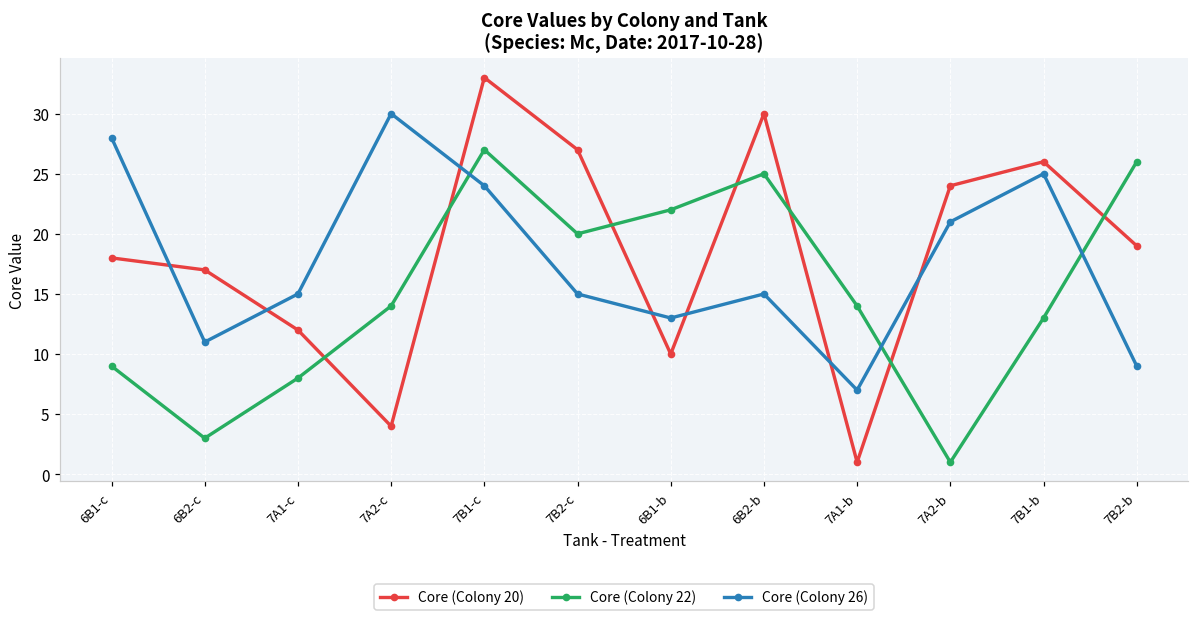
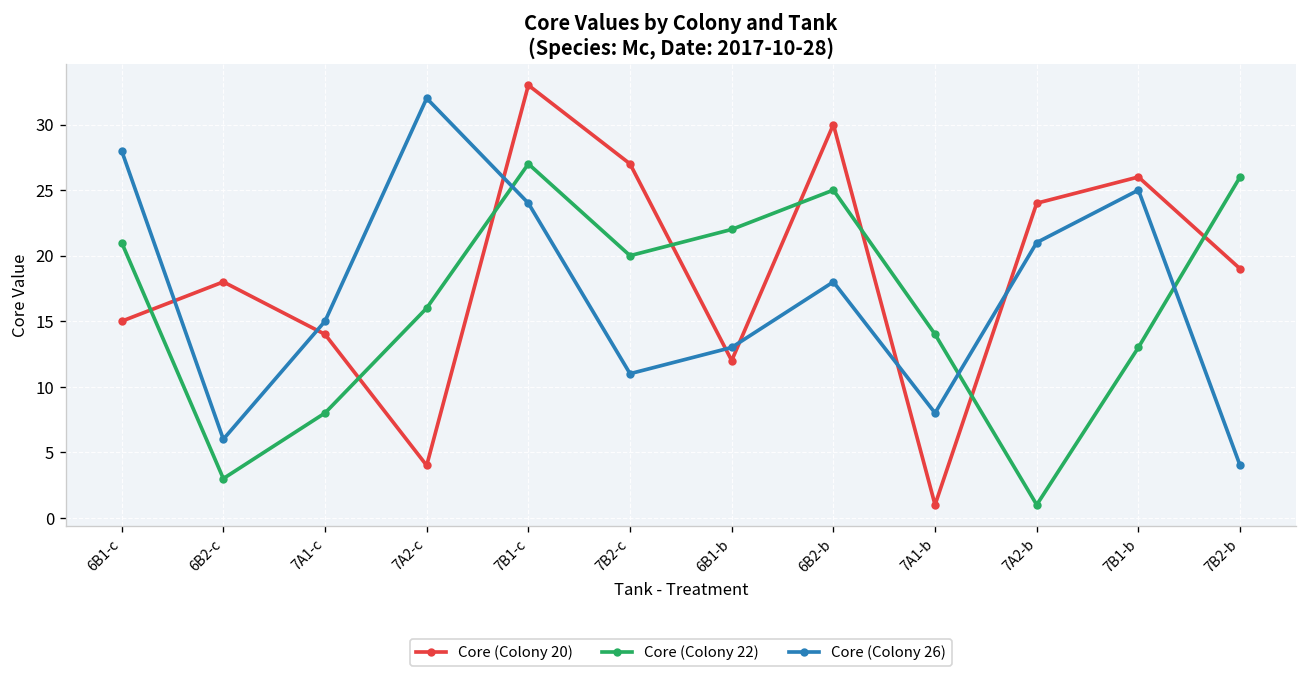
Core (Colony 20), 6B1-c: 18 -> 15
Core (Colony 22), 6B1-c: 9 -> 21
Core (Colony 20), 6B2-c: 17 -> 18
Core (Colony 26), 6B2-c: 11 -> 6
Core (Colony 20), 7A1-c: 12 -> 14
Core (Colony 22), 7A2-c: 14 -> 16
Core (Colony 26), 7A2-c: 30 -> 32
Core (Colony 26), 7B2-c: 15 -> 11
Core (Colony 20), 6B1-b: 10 -> 12
Core (Colony 26), 6B2-b: 15 -> 18
Core (Colony 26), 7A1-b: 7 -> 8
Core (Colony 26), 7B2-b: 9 -> 4
